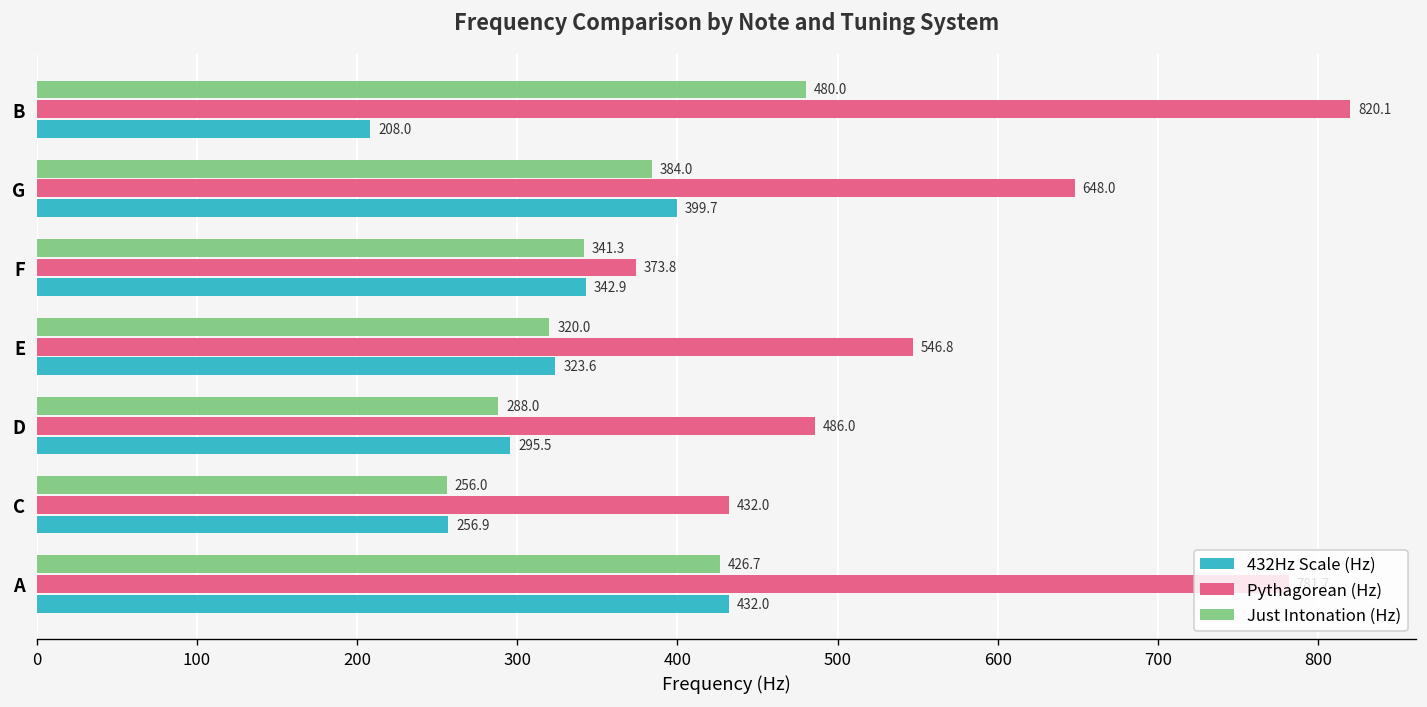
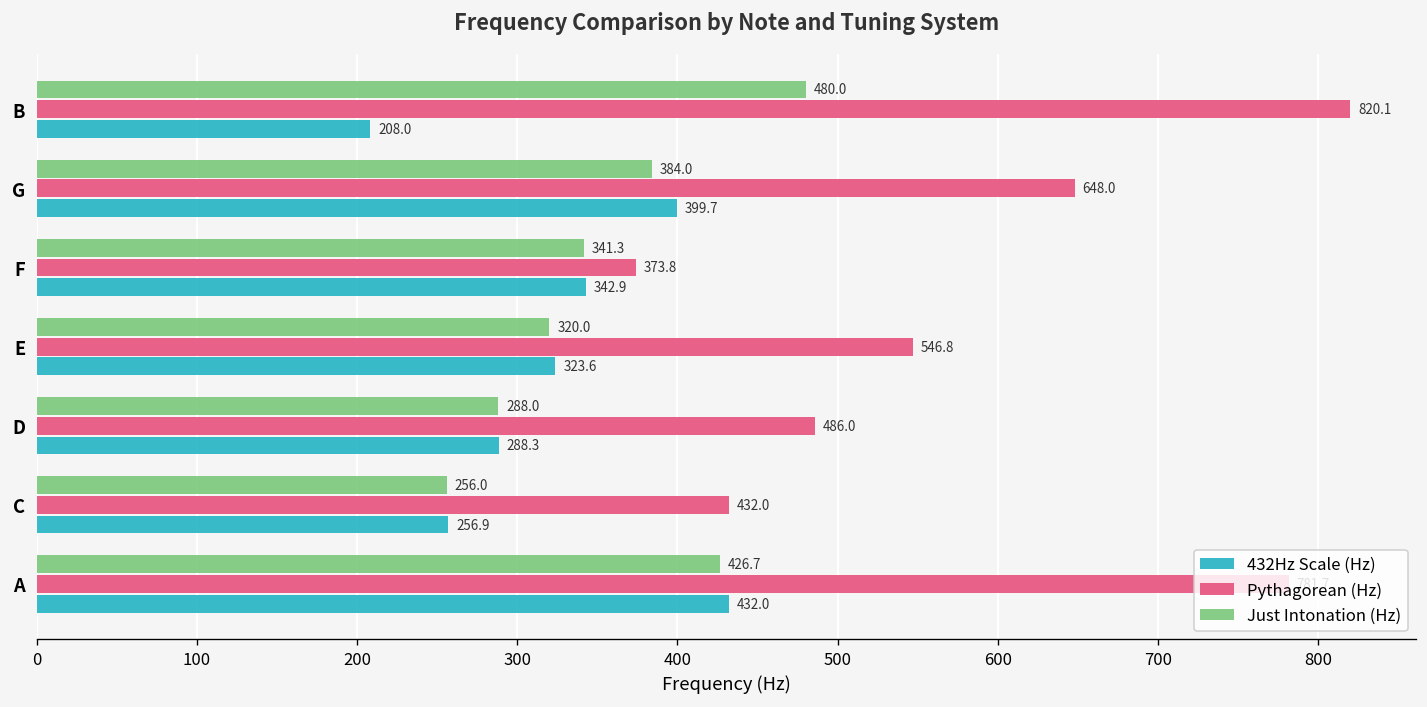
432Hz Scale (Hz), D: 295.5 -> 288.3
